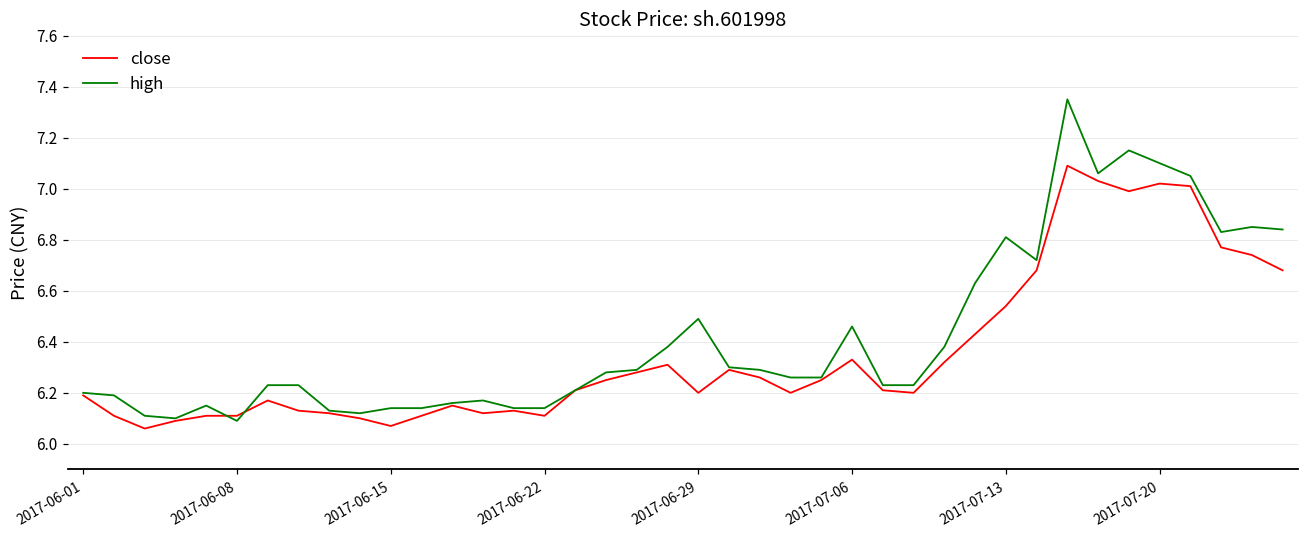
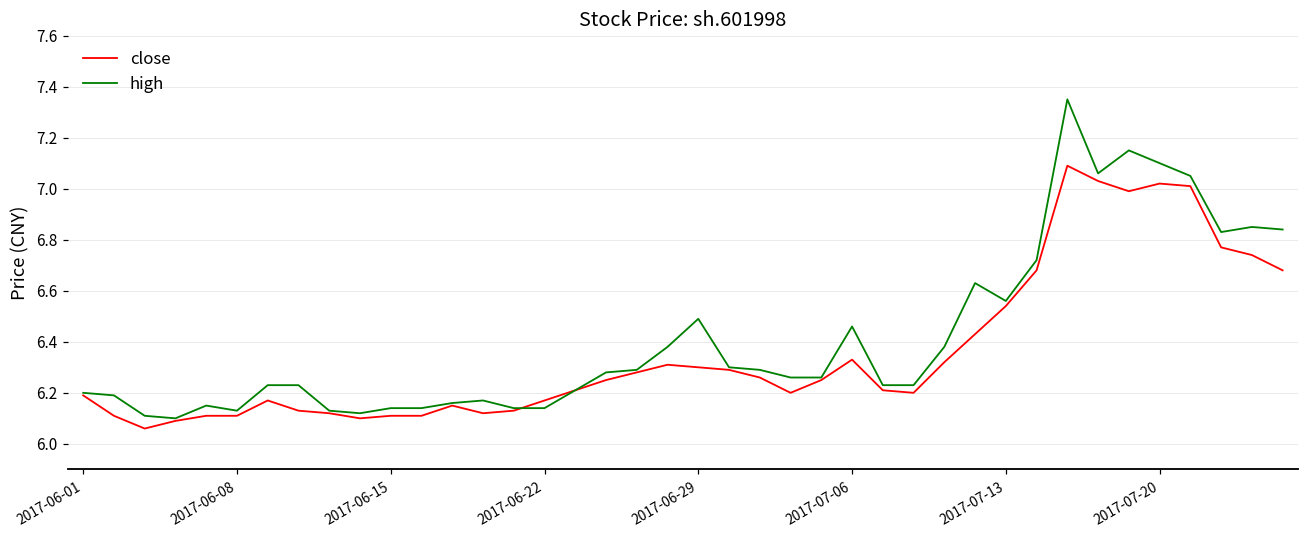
high, 2017-06-08: 6.09 -> 6.13
close, 2017-06-15: 6.07 -> 6.11
close, 2017-06-22: 6.11 -> 6.17
close, 2017-06-29: 6.2 -> 6.3
high, 2017-07-13: 6.81 -> 6.56
